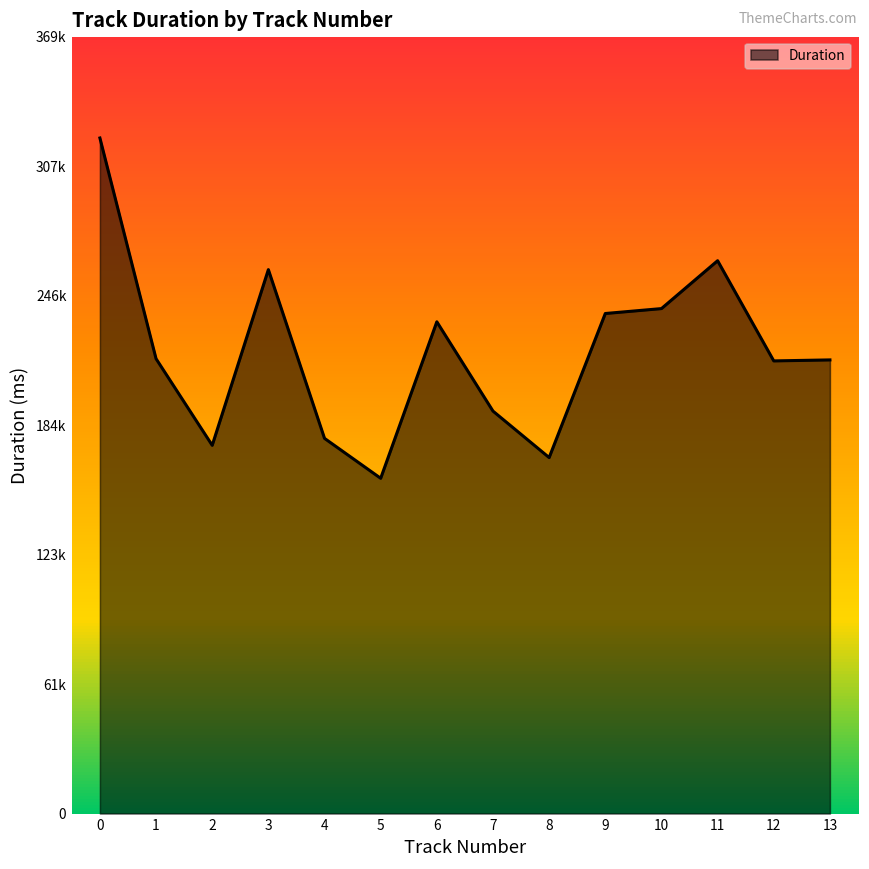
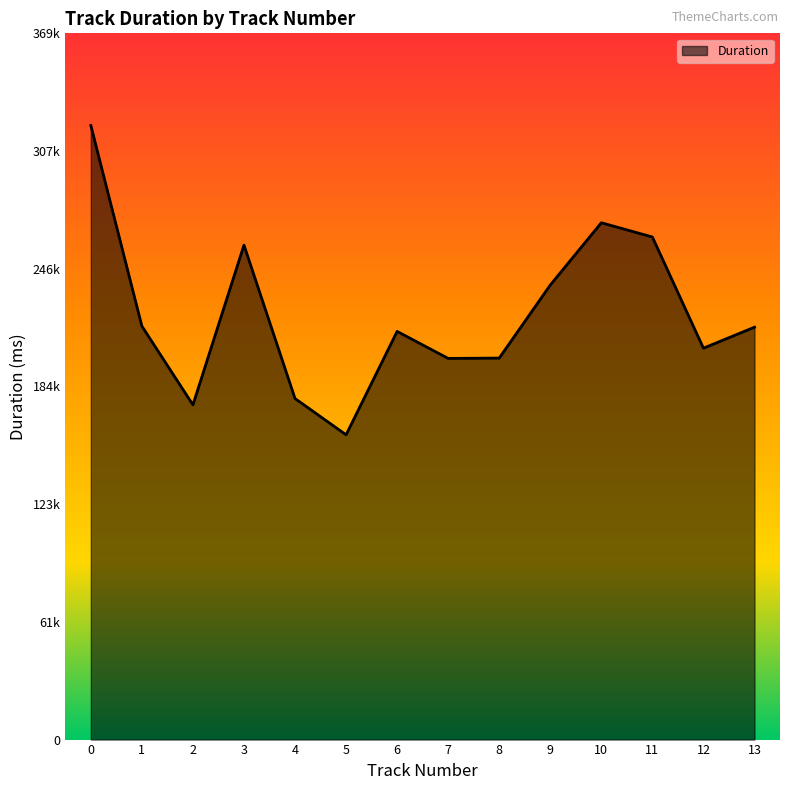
6: 234000 -> 213000
7: 191000 -> 199000
8: 169000 -> 199000
10: 240000 -> 270000
12: 215000 -> 205000
